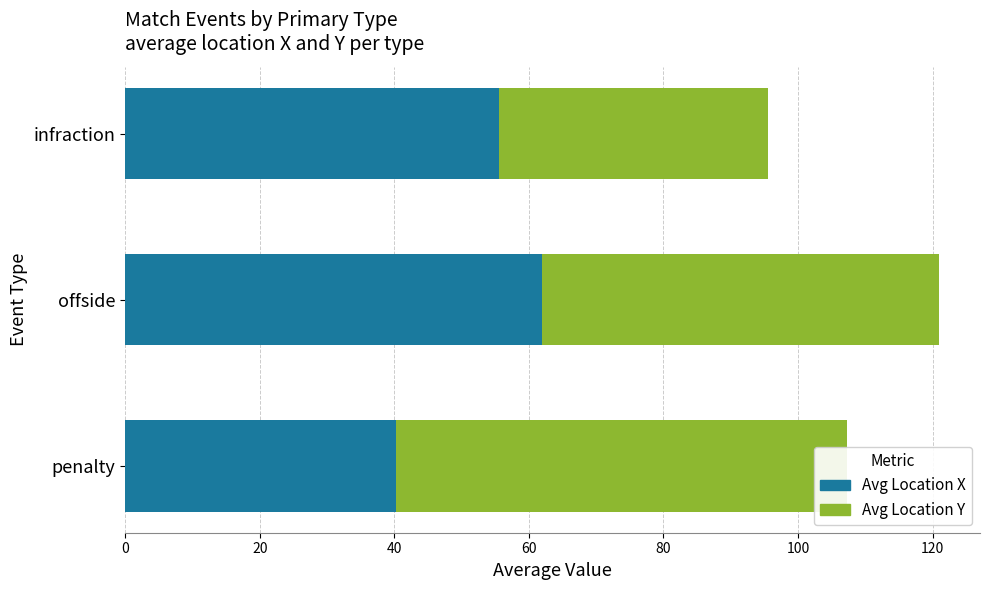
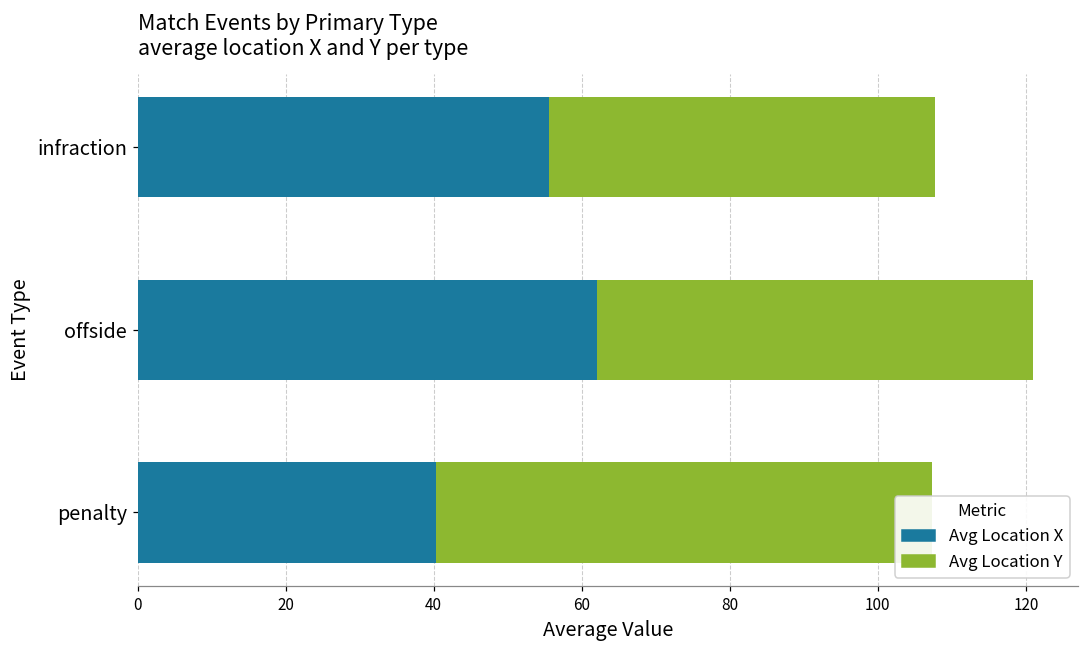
Avg Location Y, infraction: 40 -> 52
